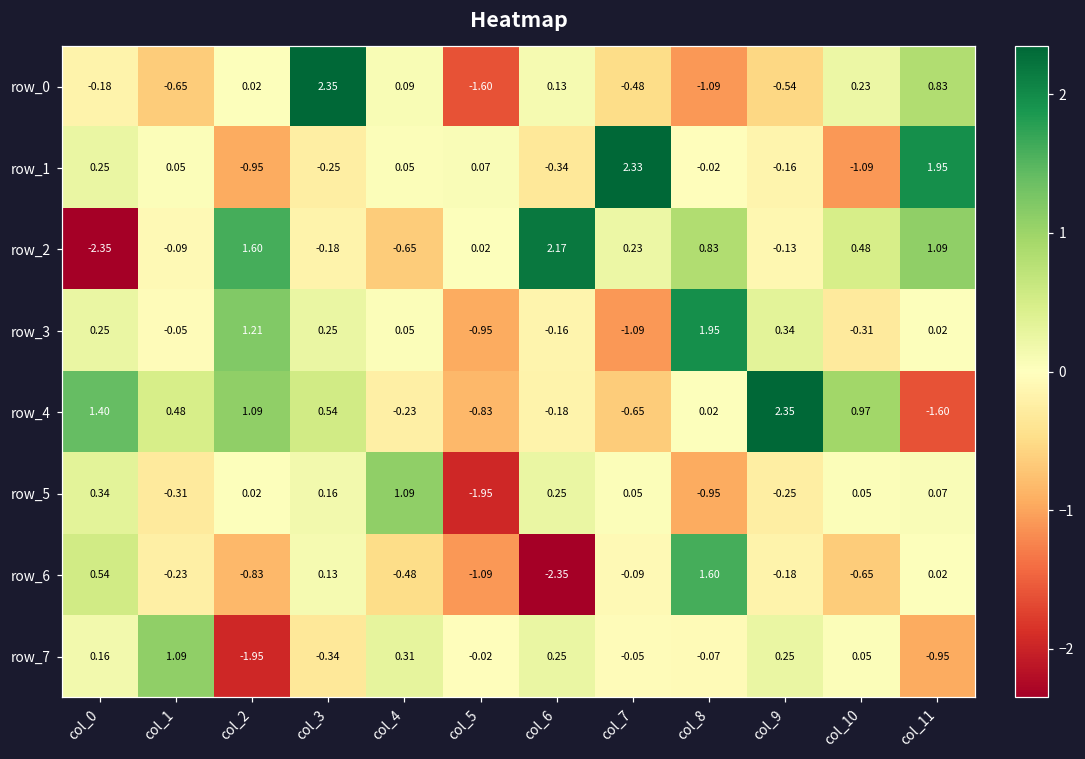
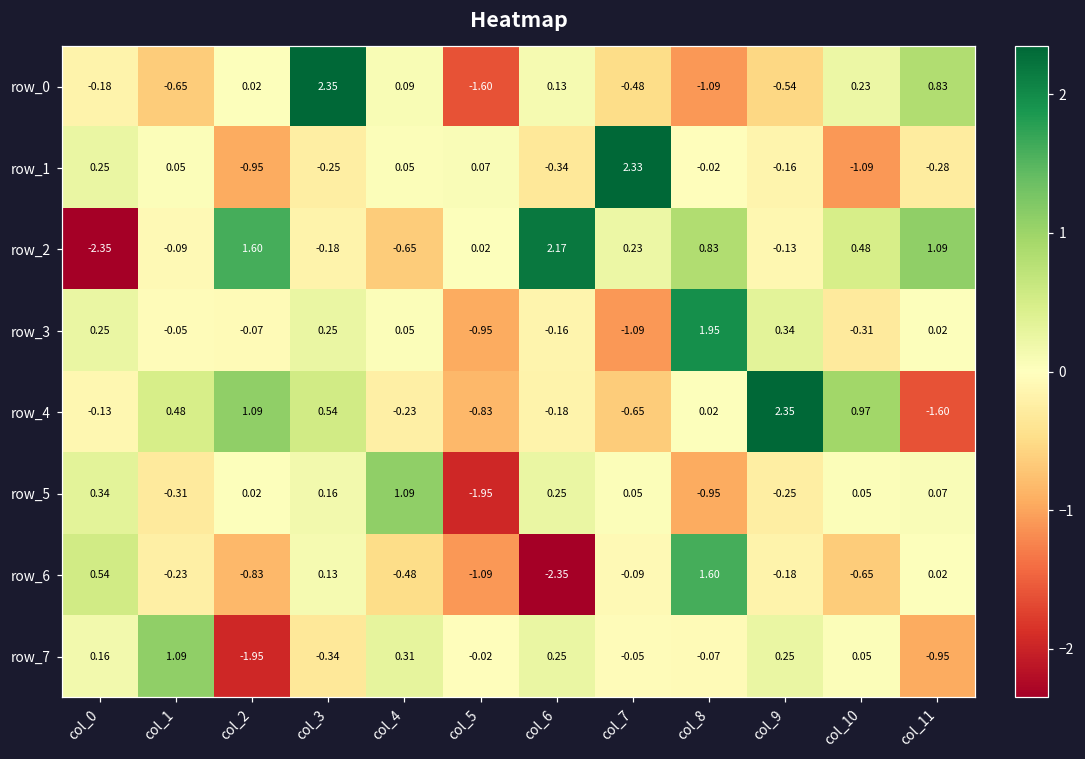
row_1, col_11: 1.95 -> -0.28
row_3, col_2: 1.21 -> -0.07
row_4, col_0: 1.40 -> -0.13
